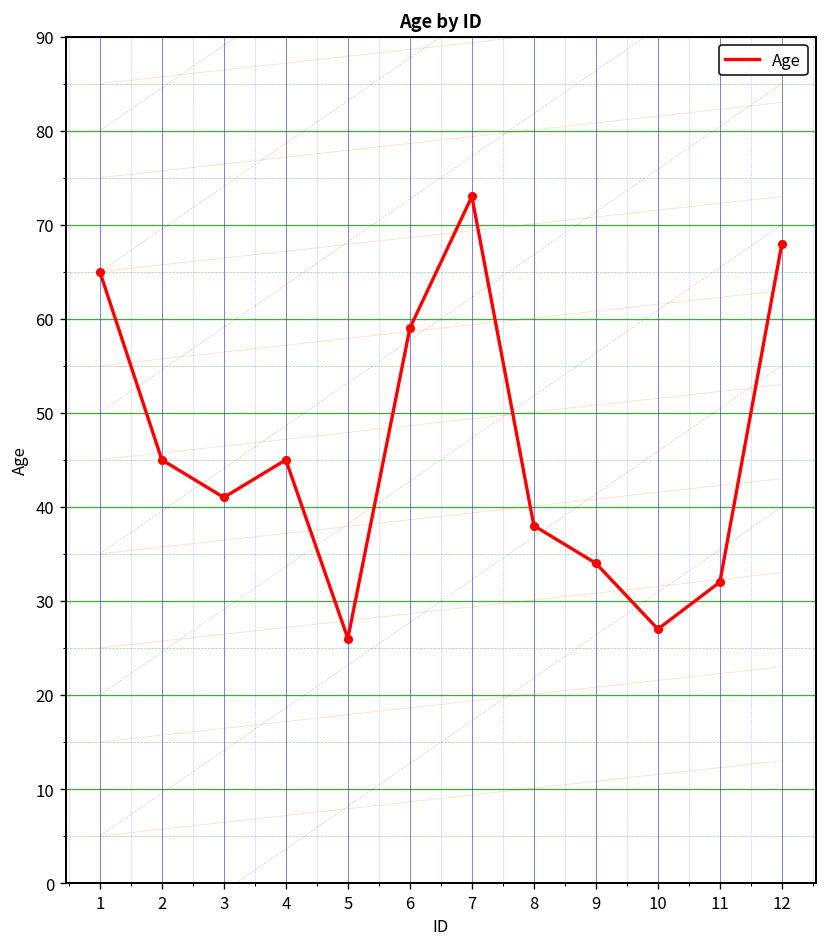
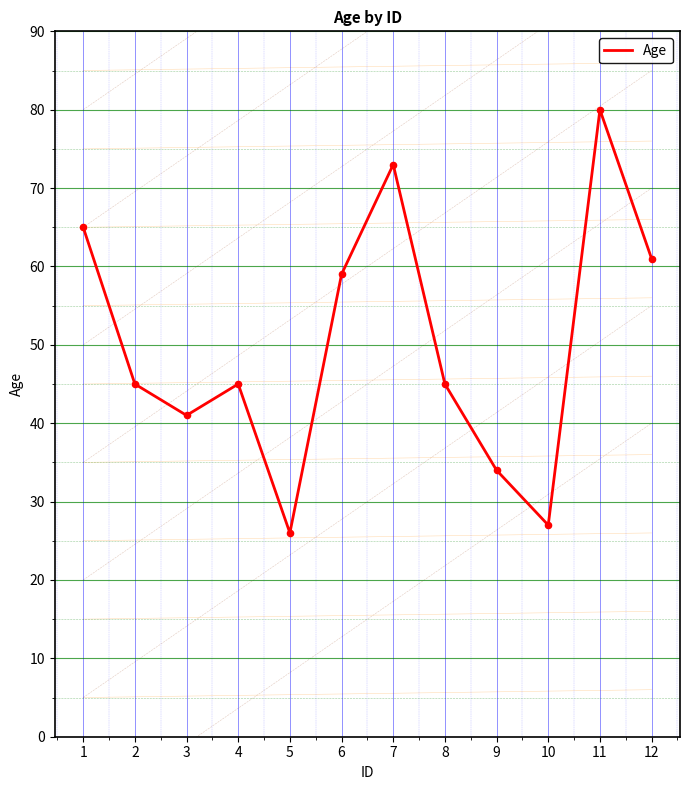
Age, 8: 38 -> 45
Age, 11: 32 -> 80
Age, 12: 68 -> 61
